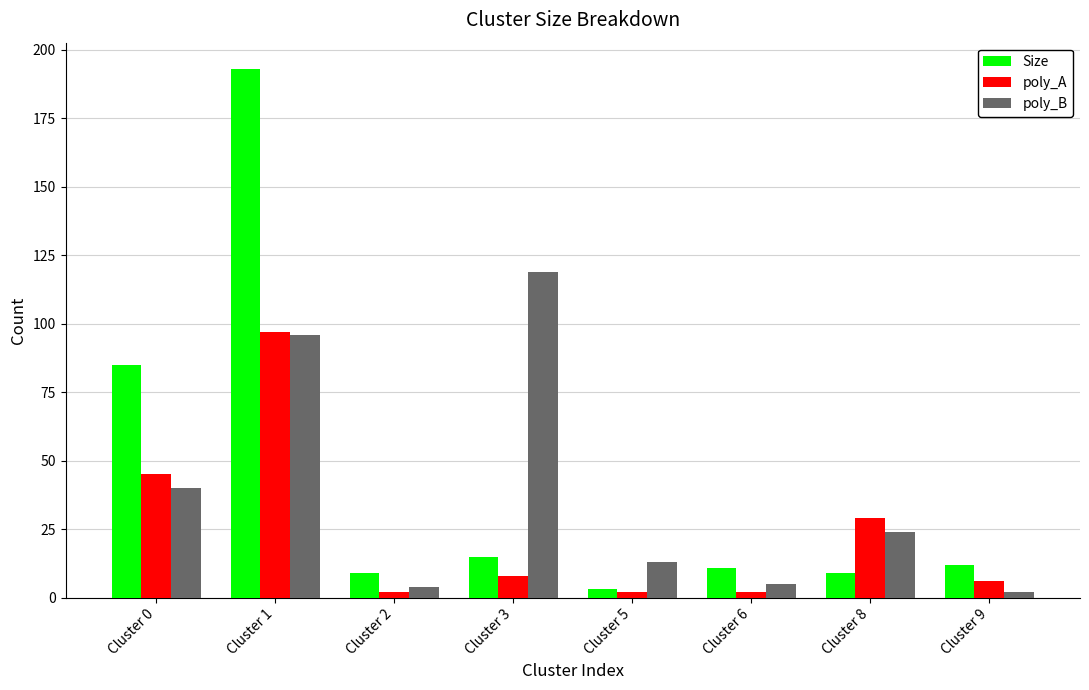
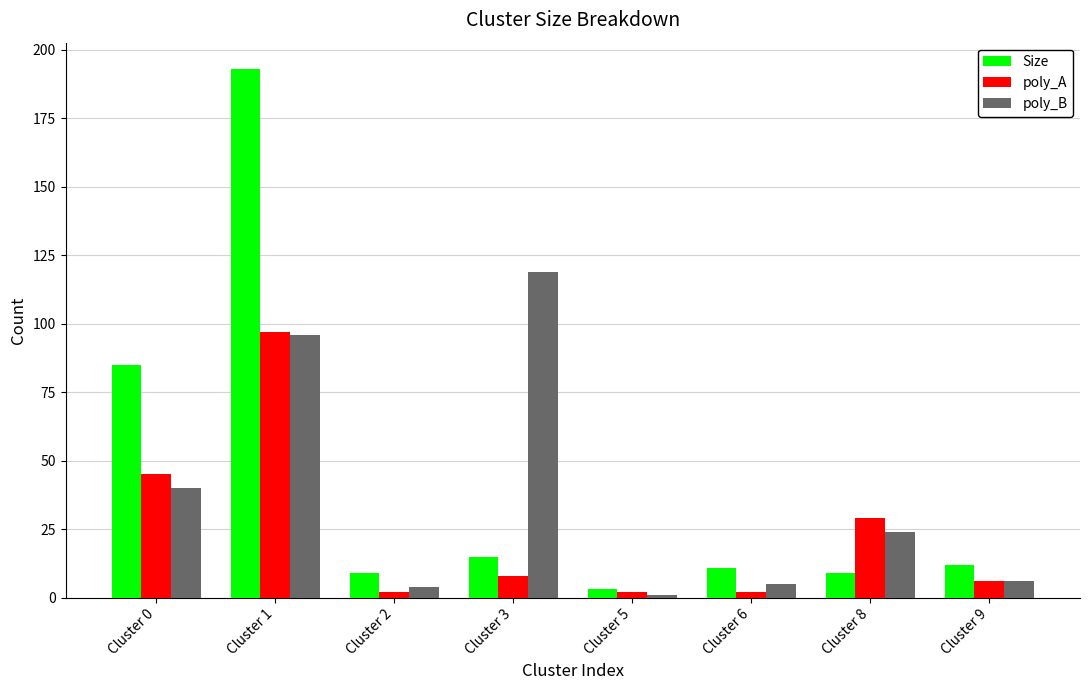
poly_B, Cluster 5: 13 -> 1
poly_B, Cluster 9: 2 -> 6
